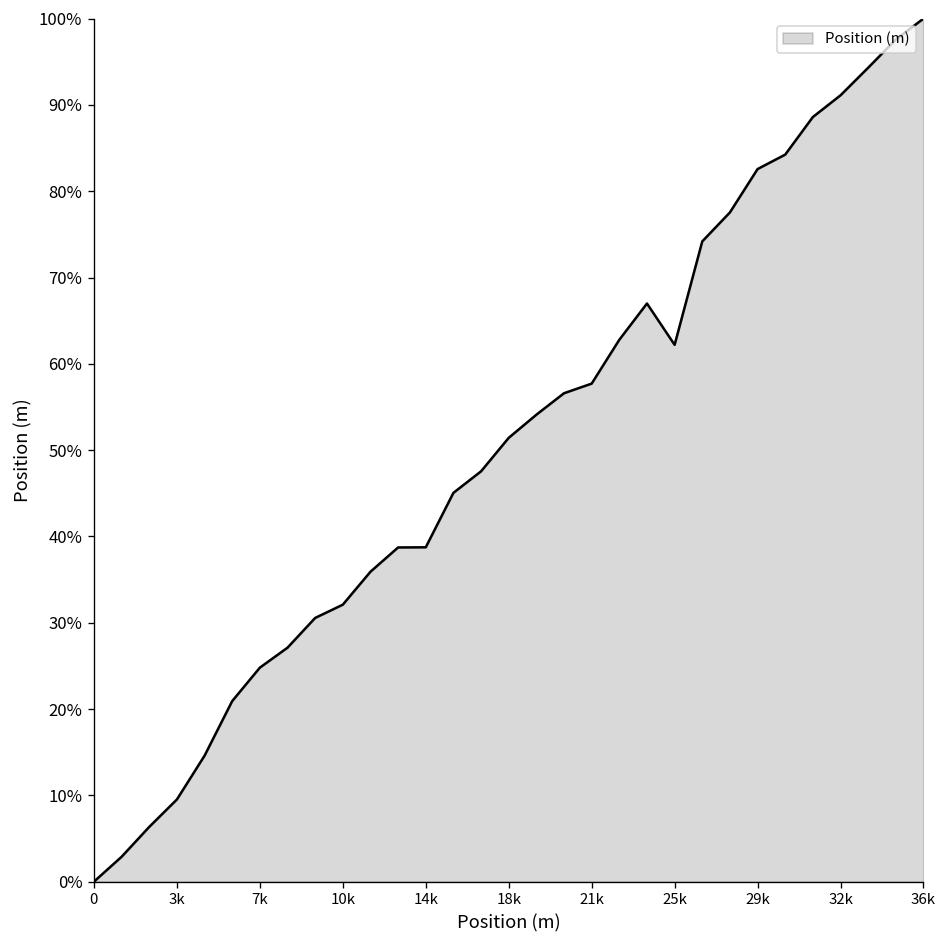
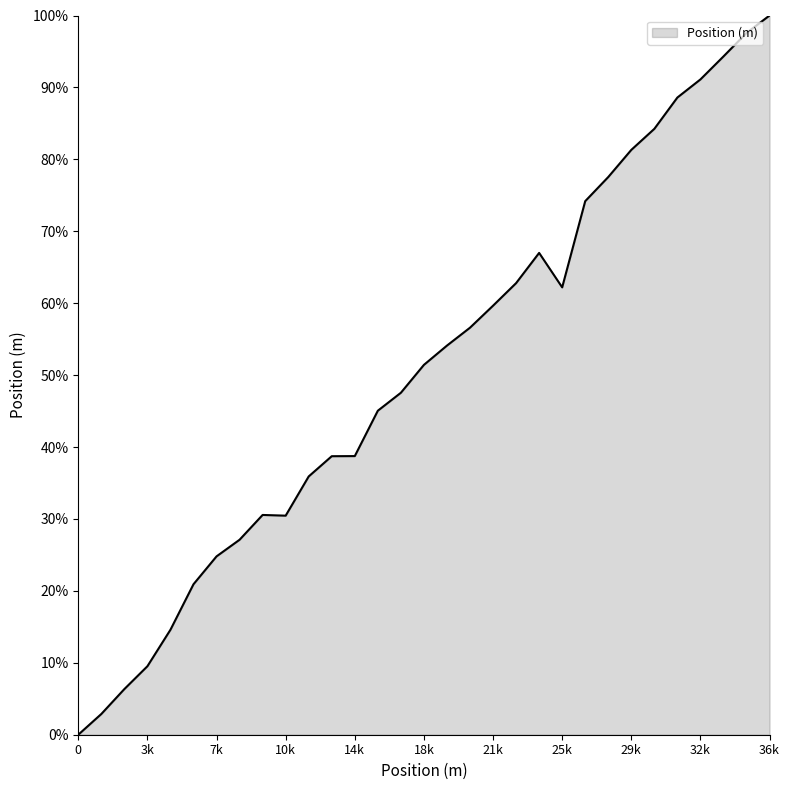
10k: 32% -> 30%
21k: 58% -> 60%
29k: 83% -> 81%
